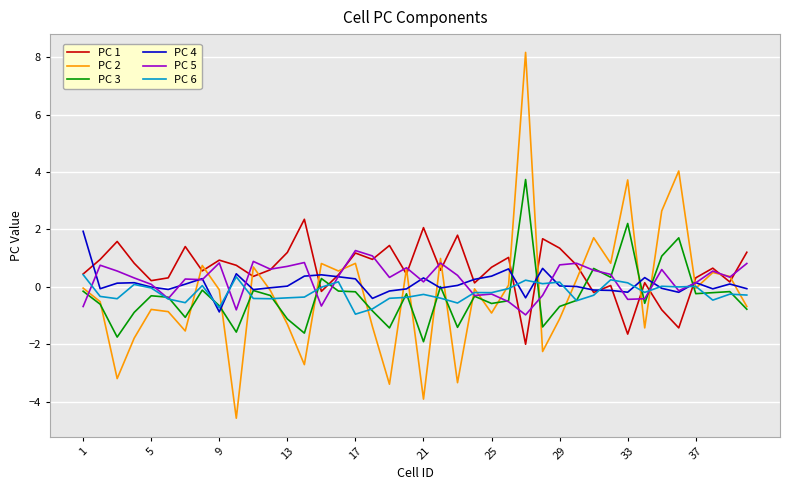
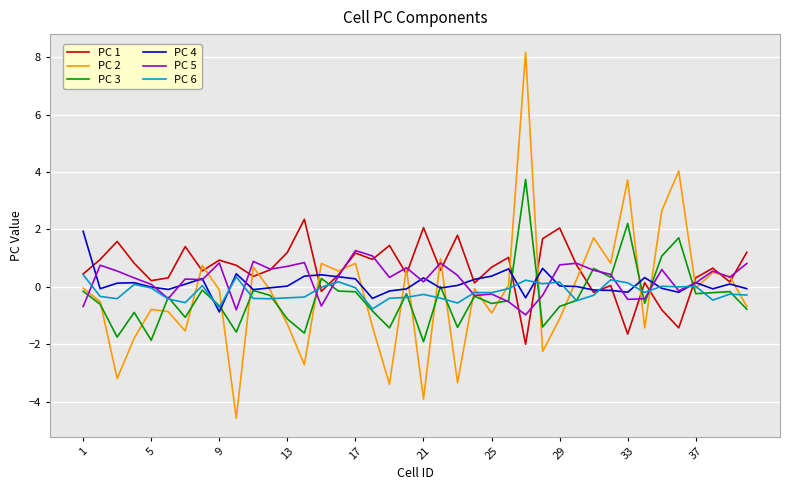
PC 3, 5: -0.3 -> -1.9
PC 6, 17: -1.0 -> 0.0
PC 1, 29: 1.3 -> 2.0
